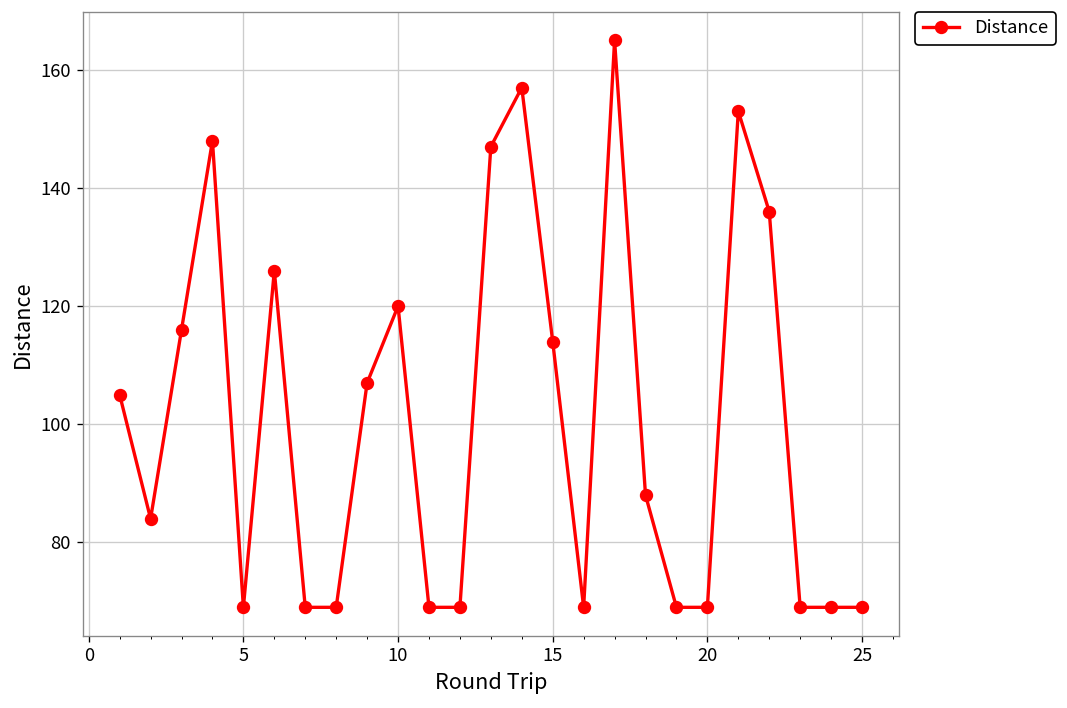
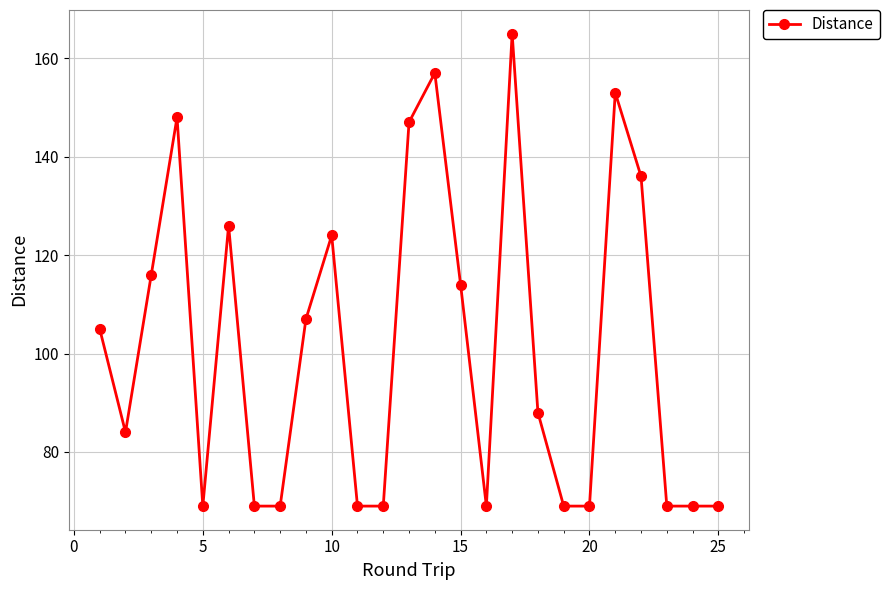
10: 120 -> 124
